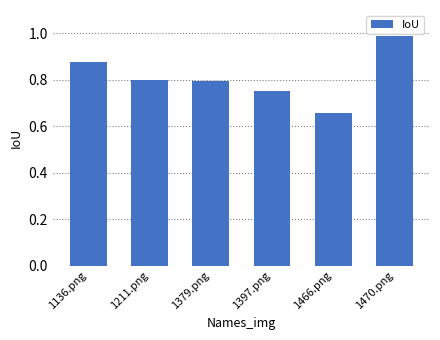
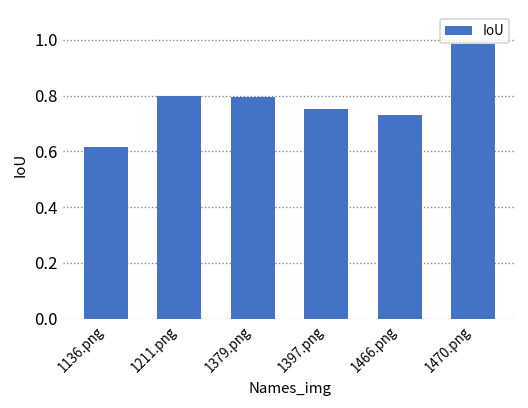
1136.png: 0.88 -> 0.62
1466.png: 0.66 -> 0.73
